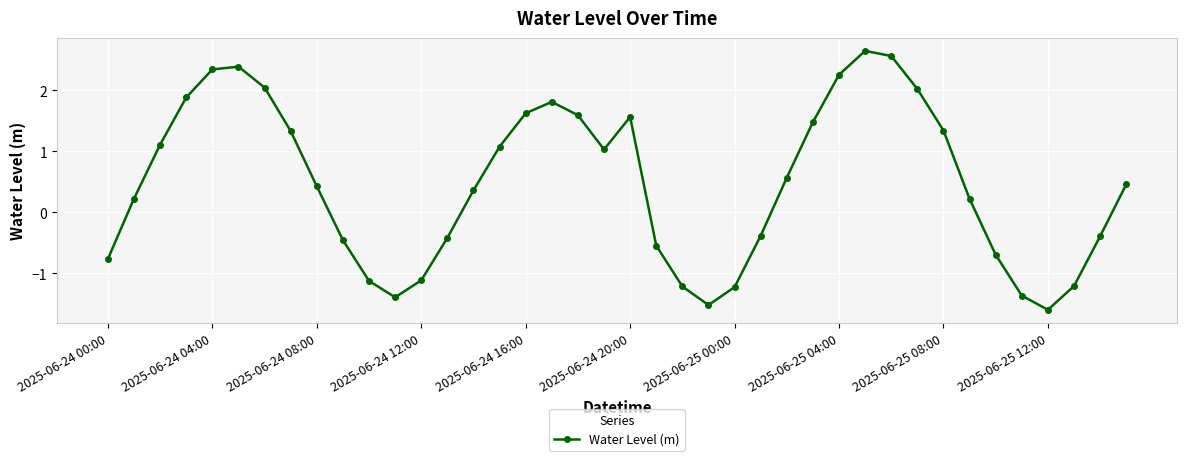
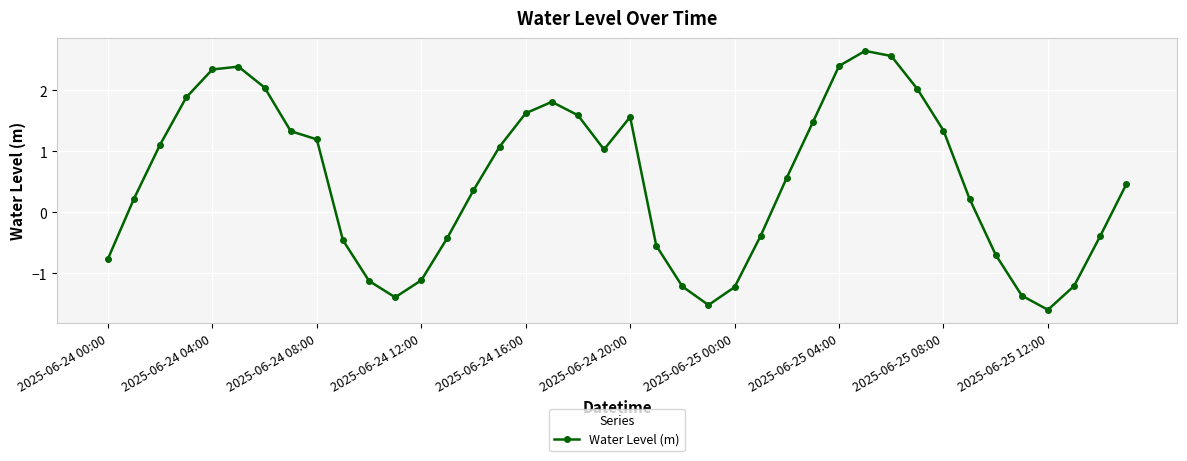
2025-06-24 08:00: 0.4 -> 1.2
2025-06-25 04:00: 2.3 -> 2.4
